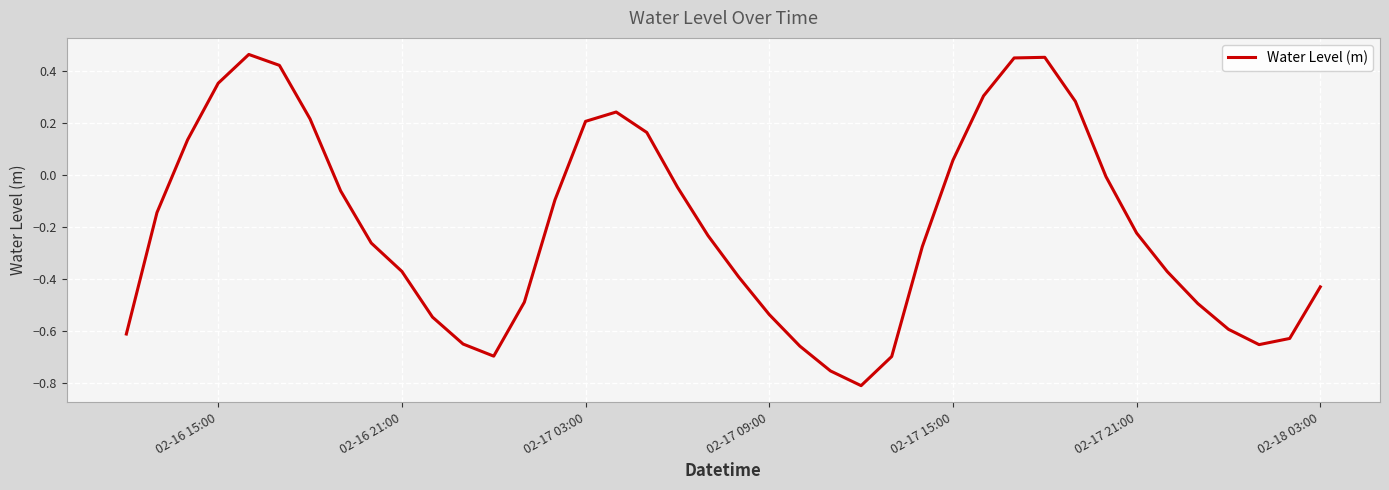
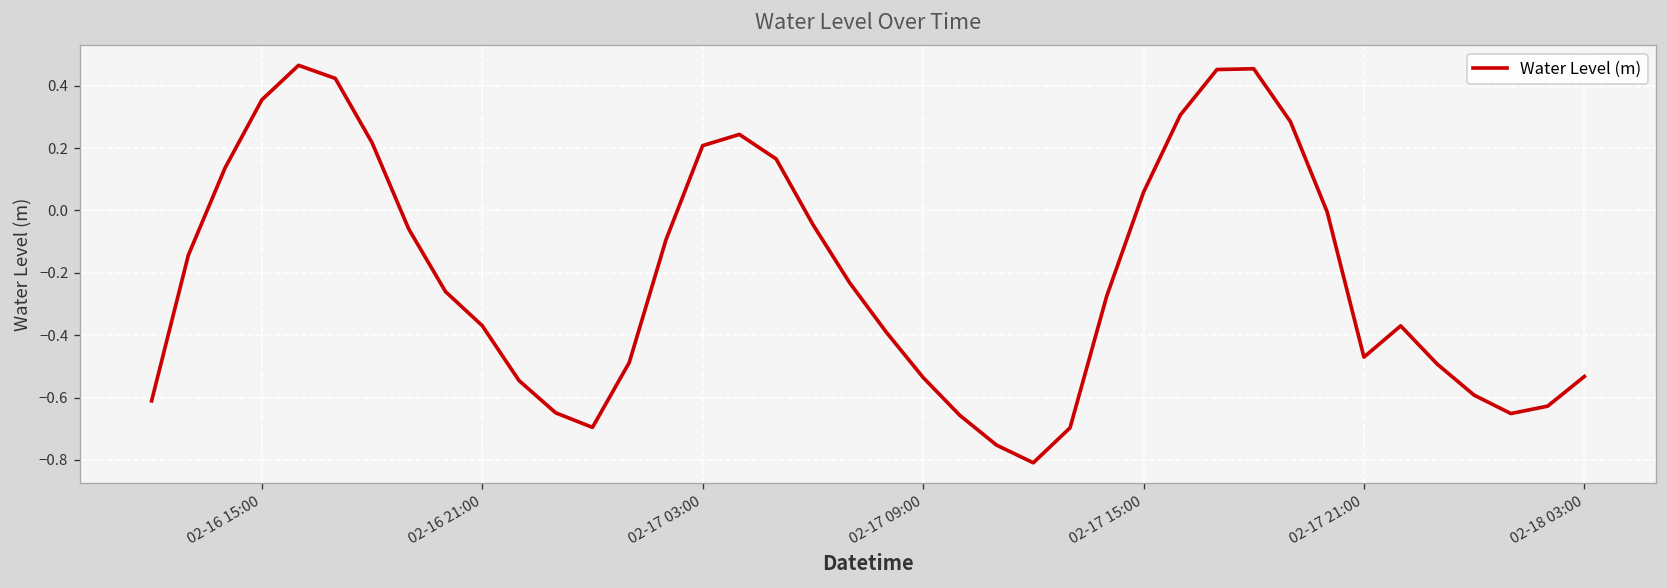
02-17 21:00: -0.22 -> -0.47
02-18 03:00: -0.43 -> -0.53
